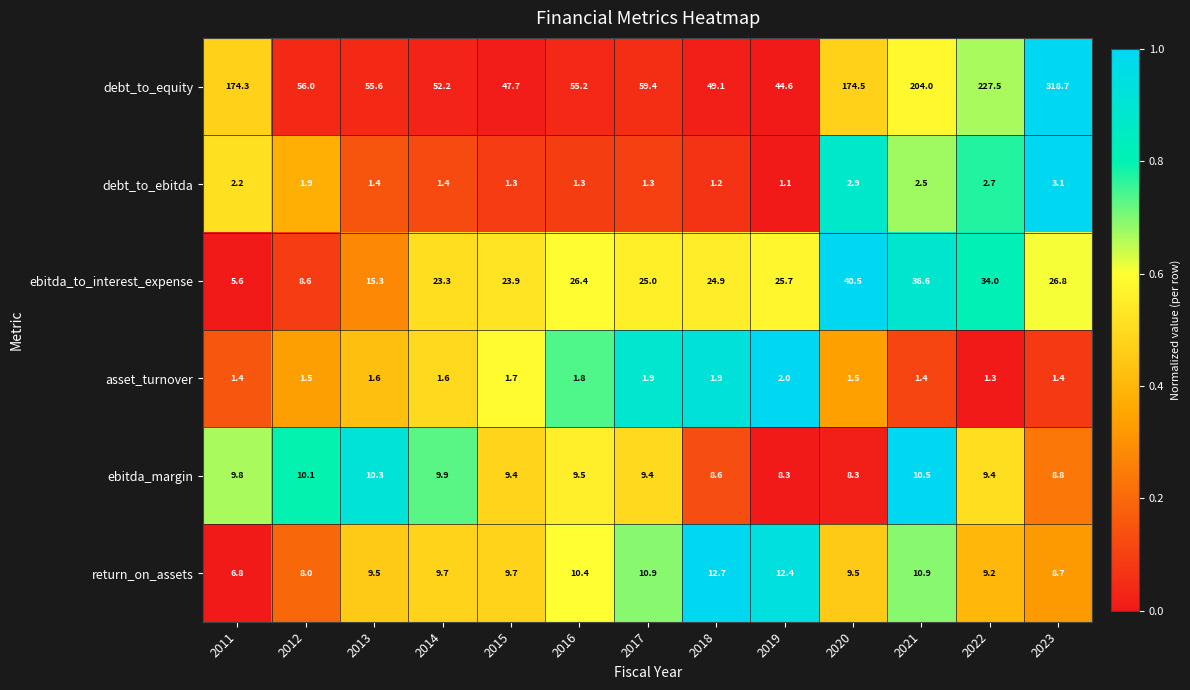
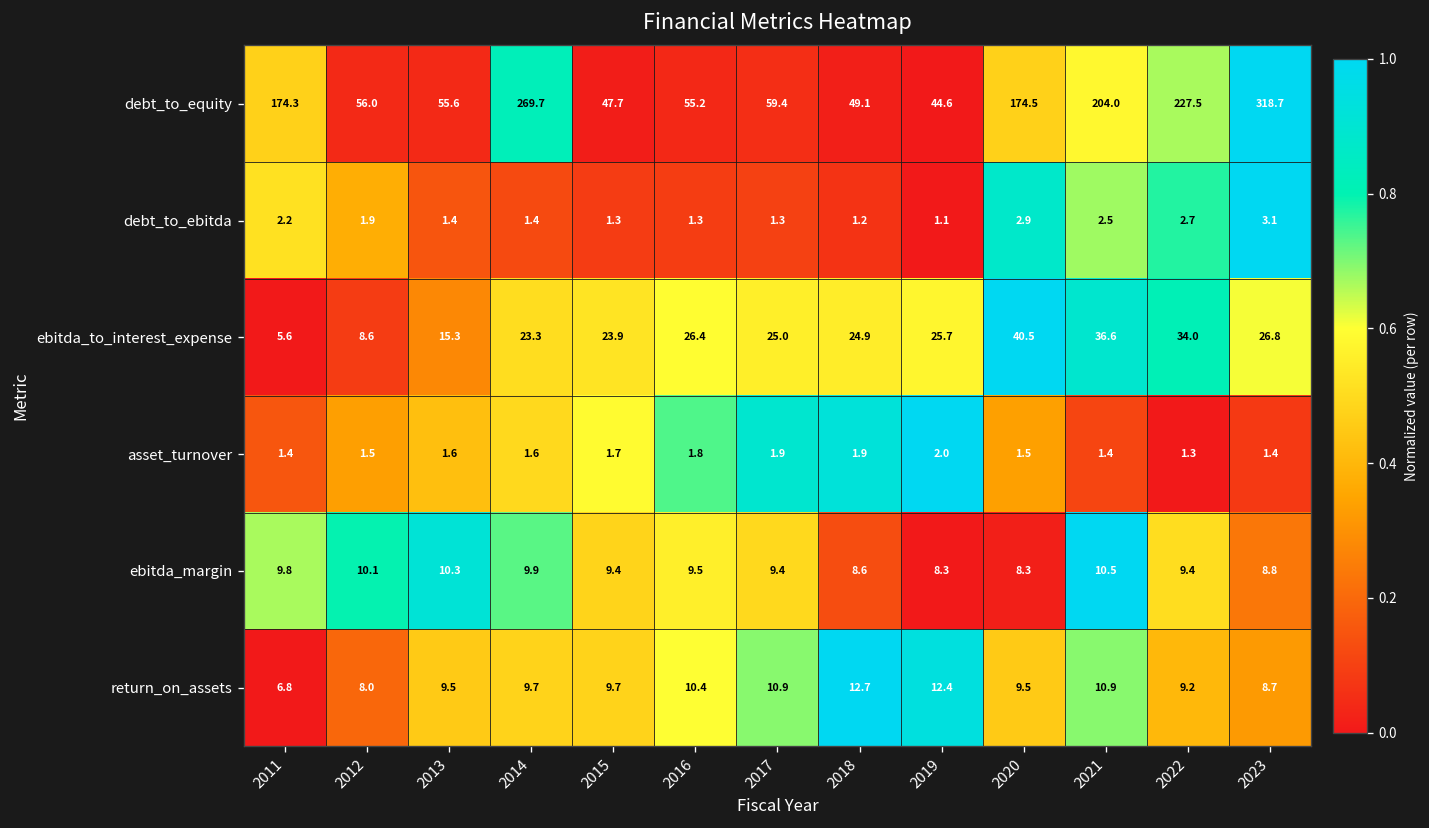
debt_to_equity, 2014: 52.2 -> 269.7
